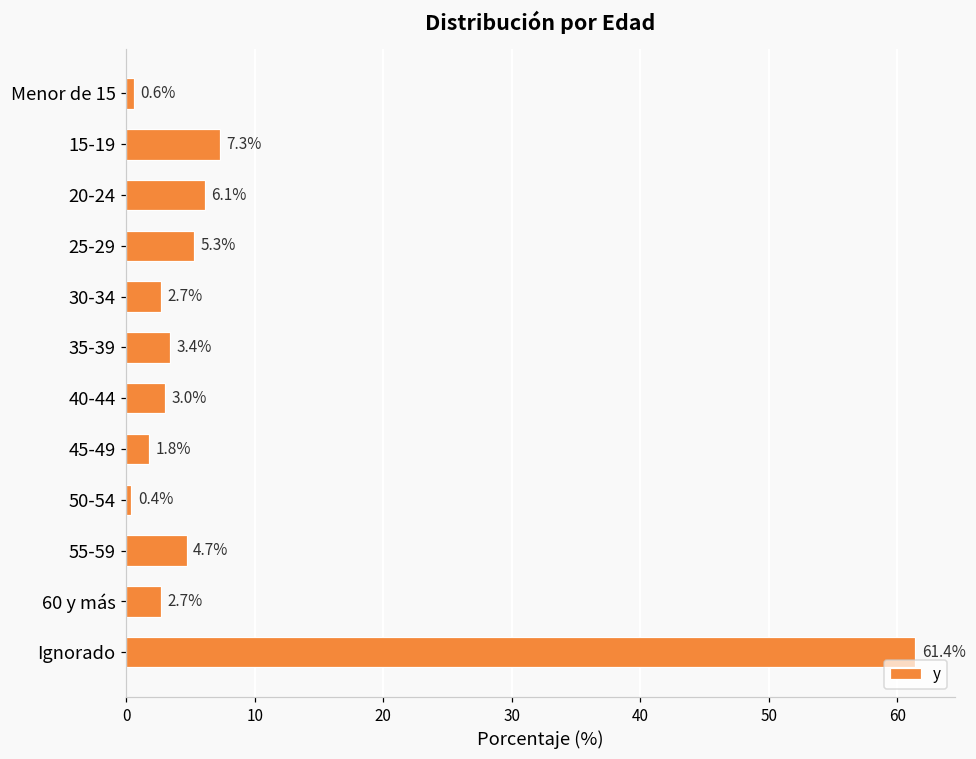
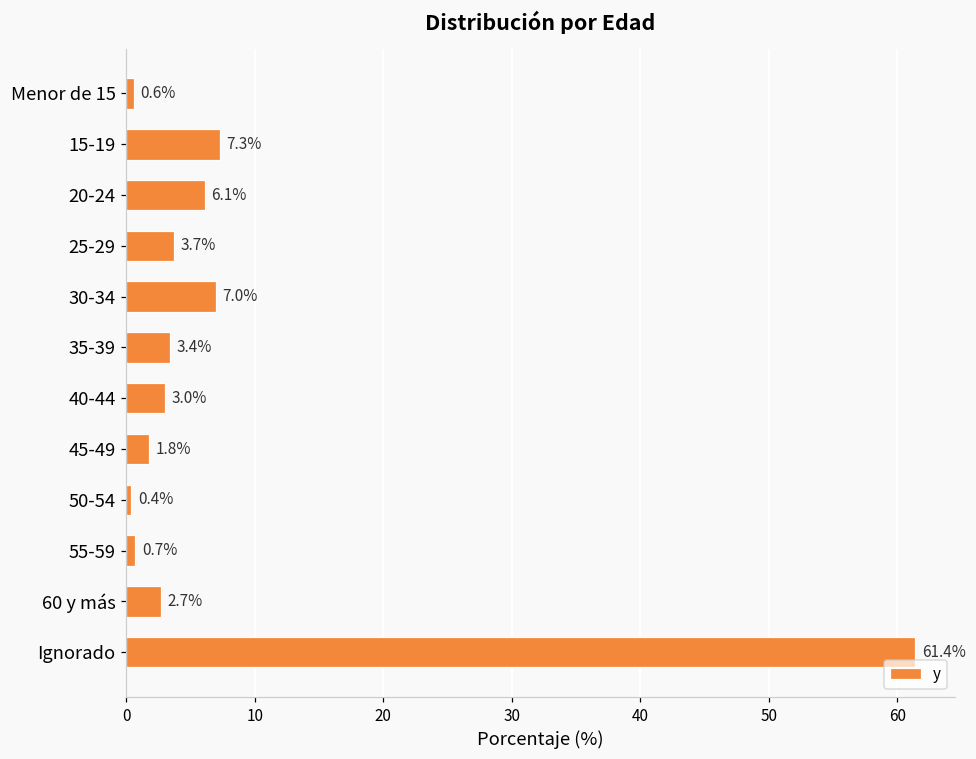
25-29: 5.3% -> 3.7%
30-34: 2.7% -> 7.0%
55-59: 4.7% -> 0.7%
